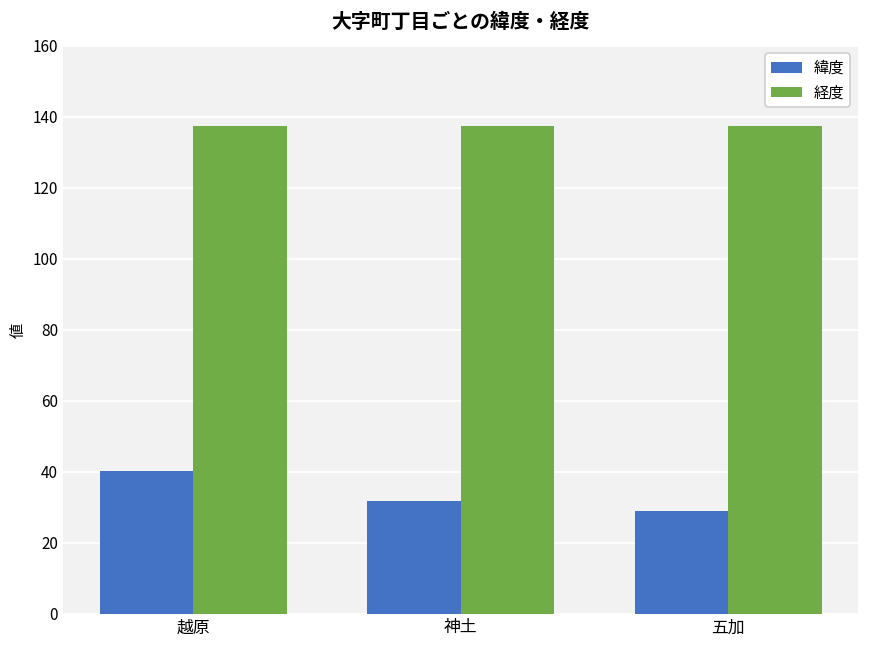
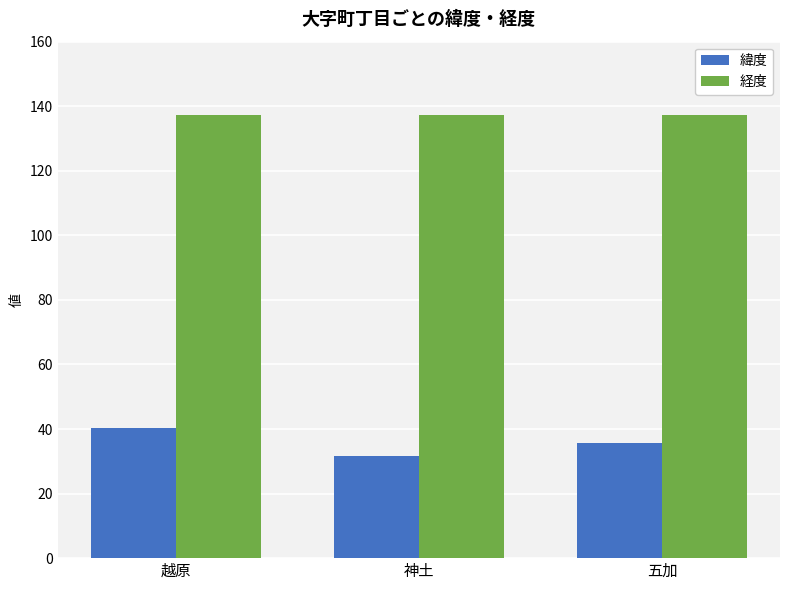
緯度, 五加: 29 -> 36
